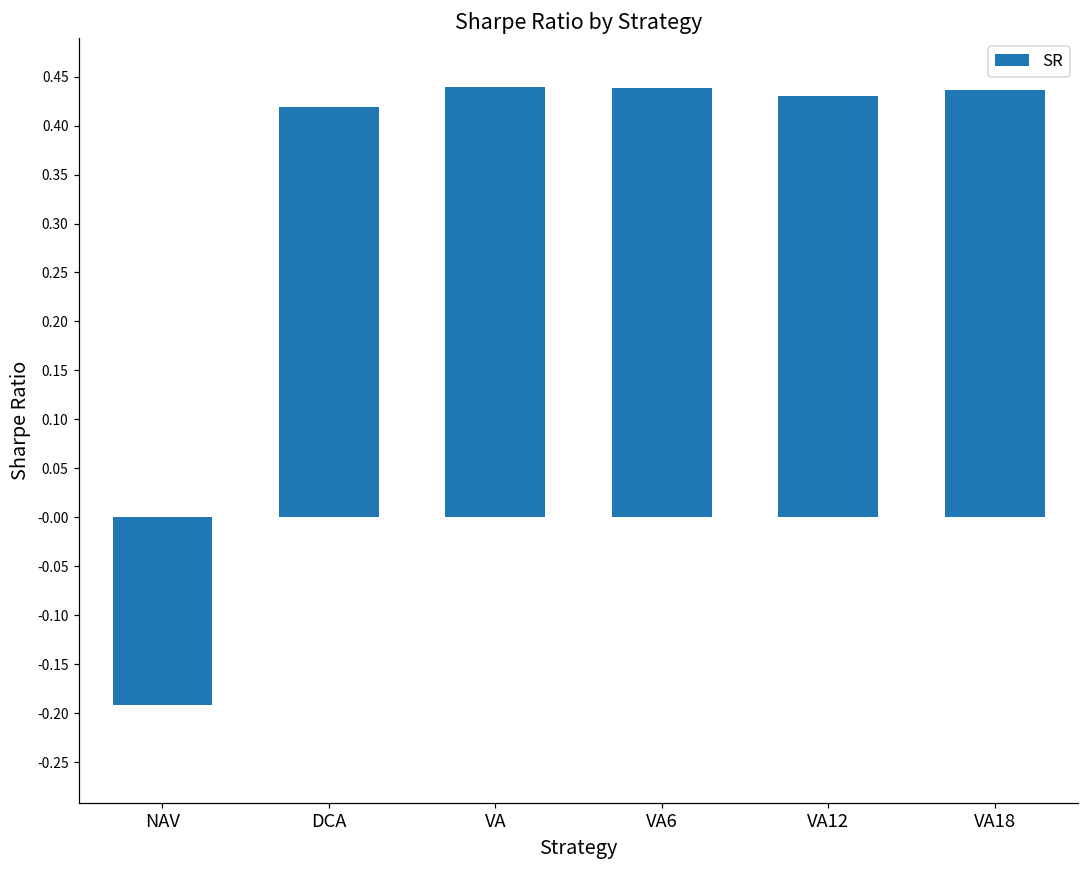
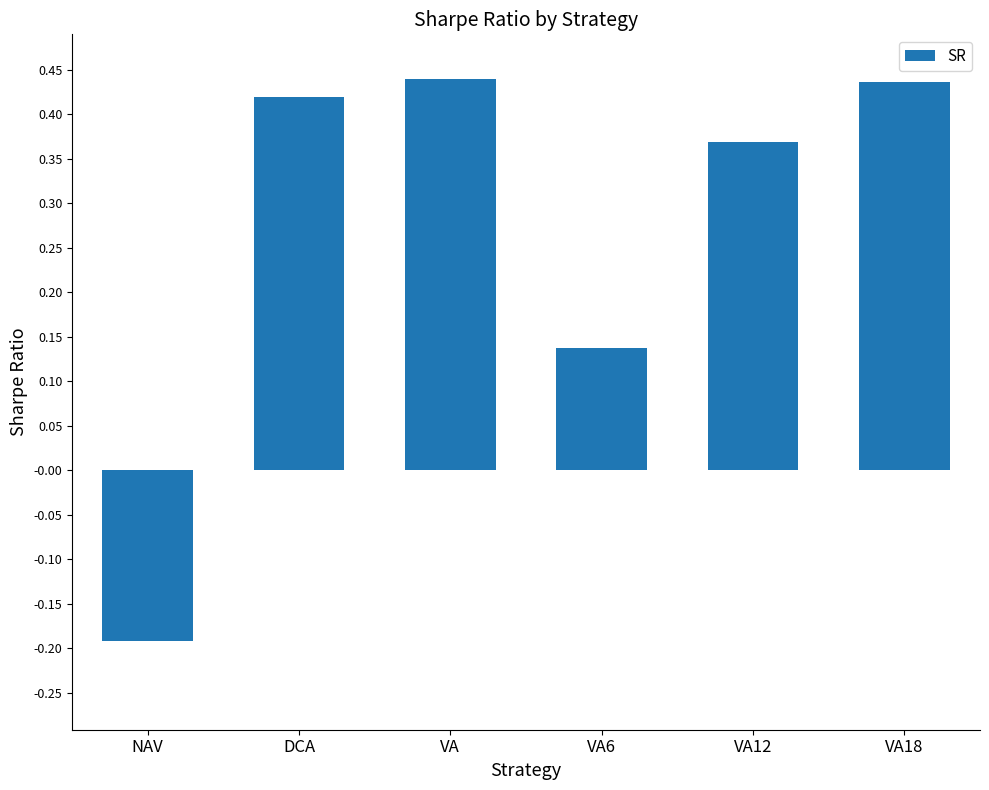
VA6: 0.44 -> 0.14
VA12: 0.43 -> 0.37
